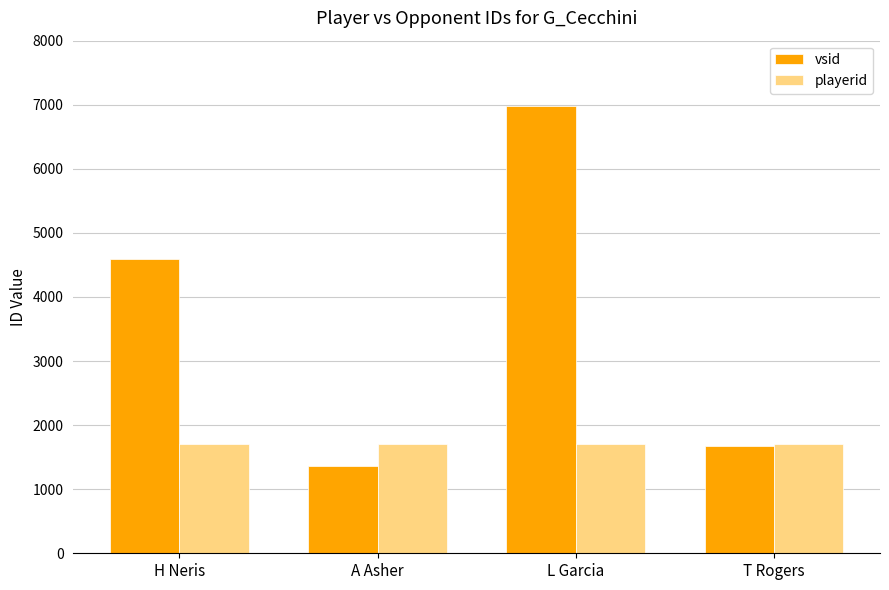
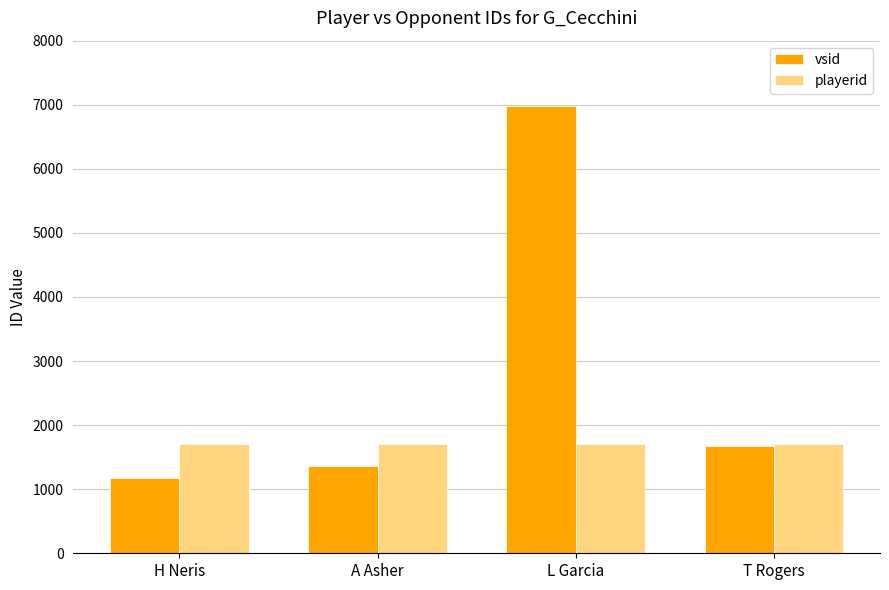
vsid, H Neris: 4600 -> 1200
